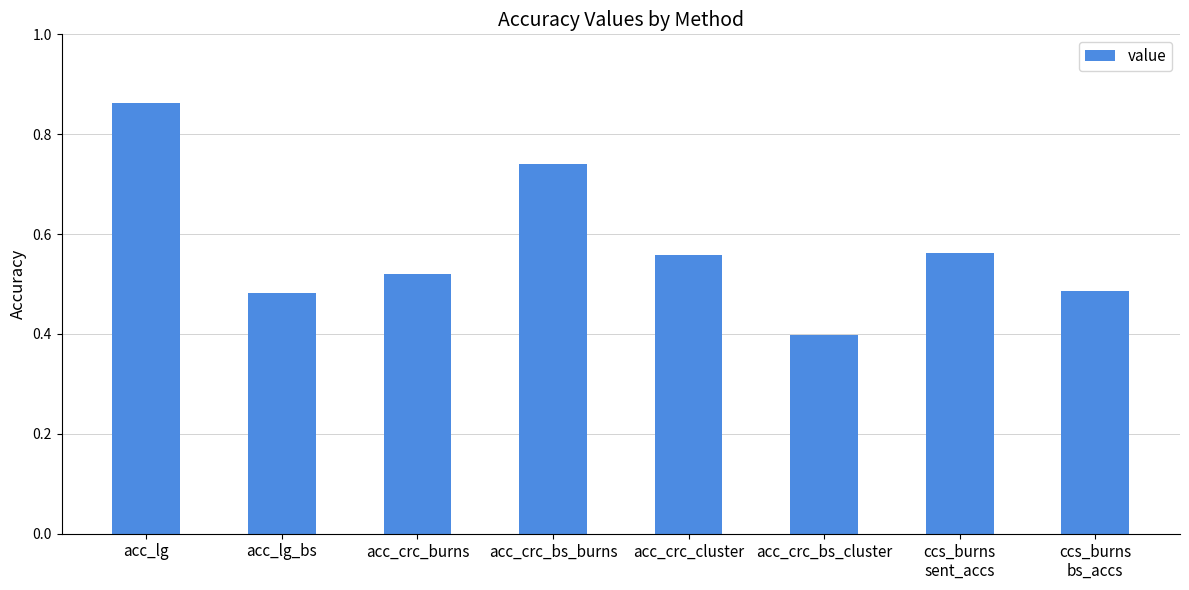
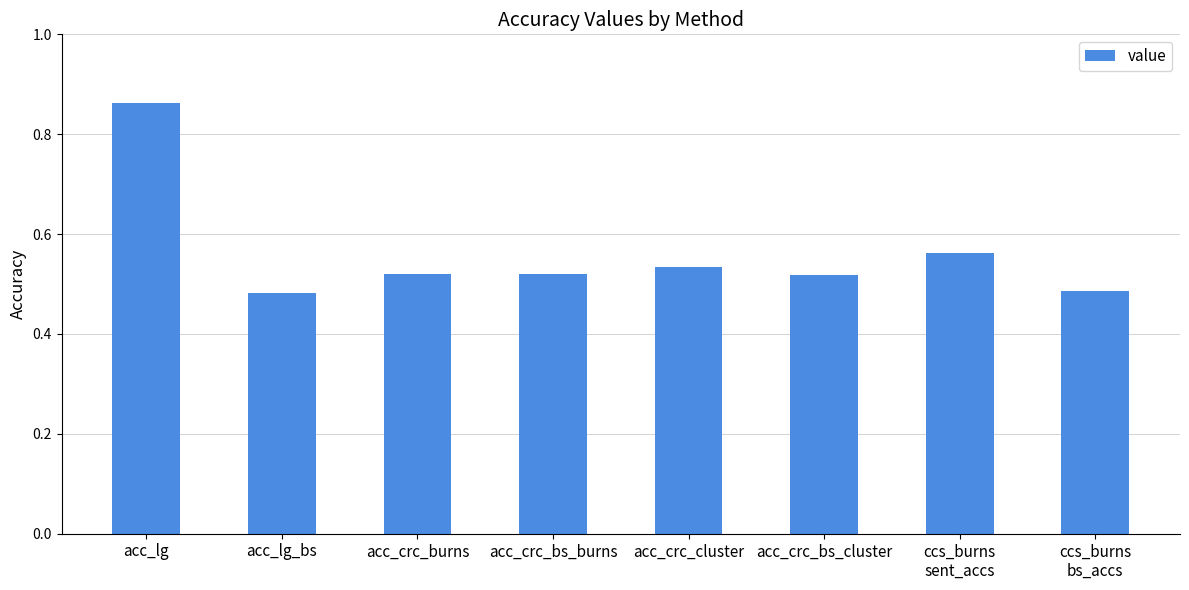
acc_crc_bs_burns: 0.74 -> 0.52
acc_crc_cluster: 0.56 -> 0.54
acc_crc_bs_cluster: 0.40 -> 0.52
